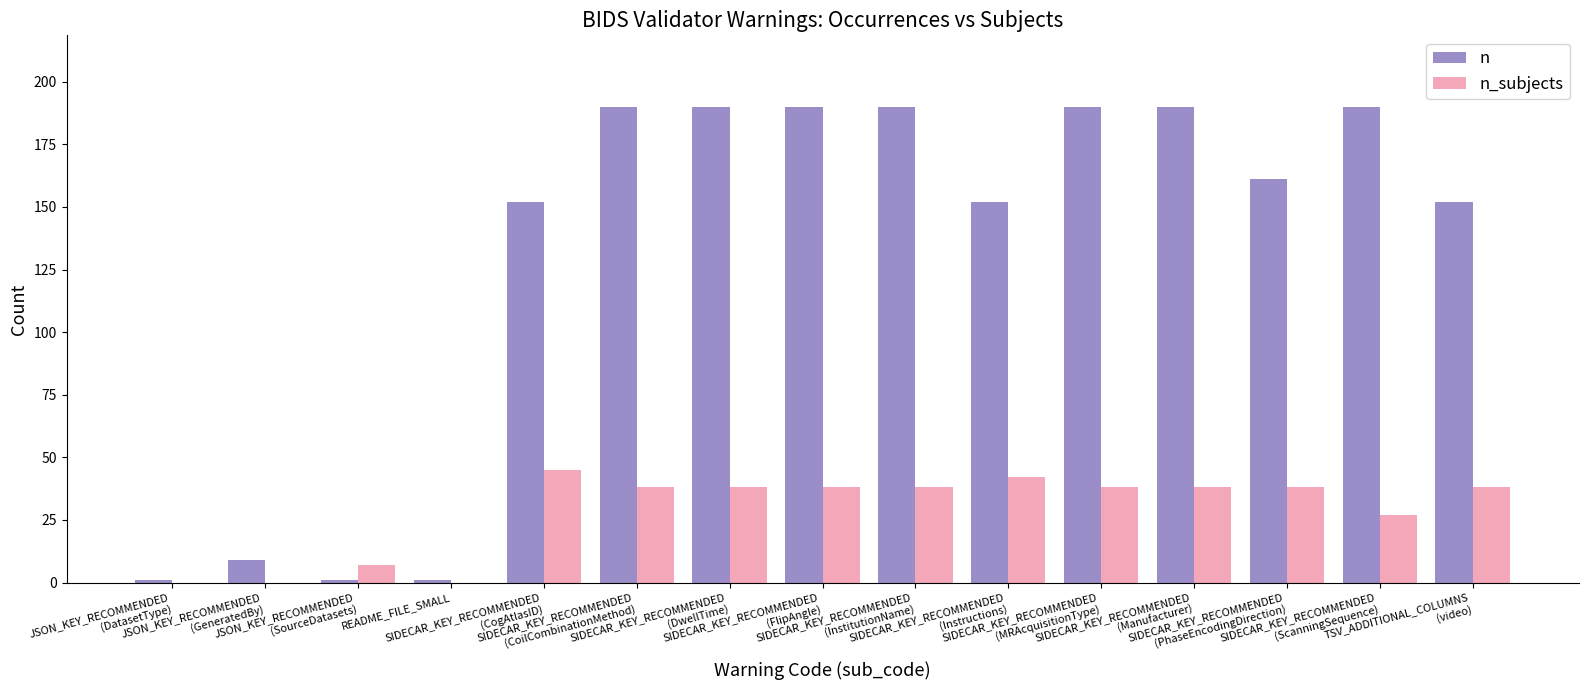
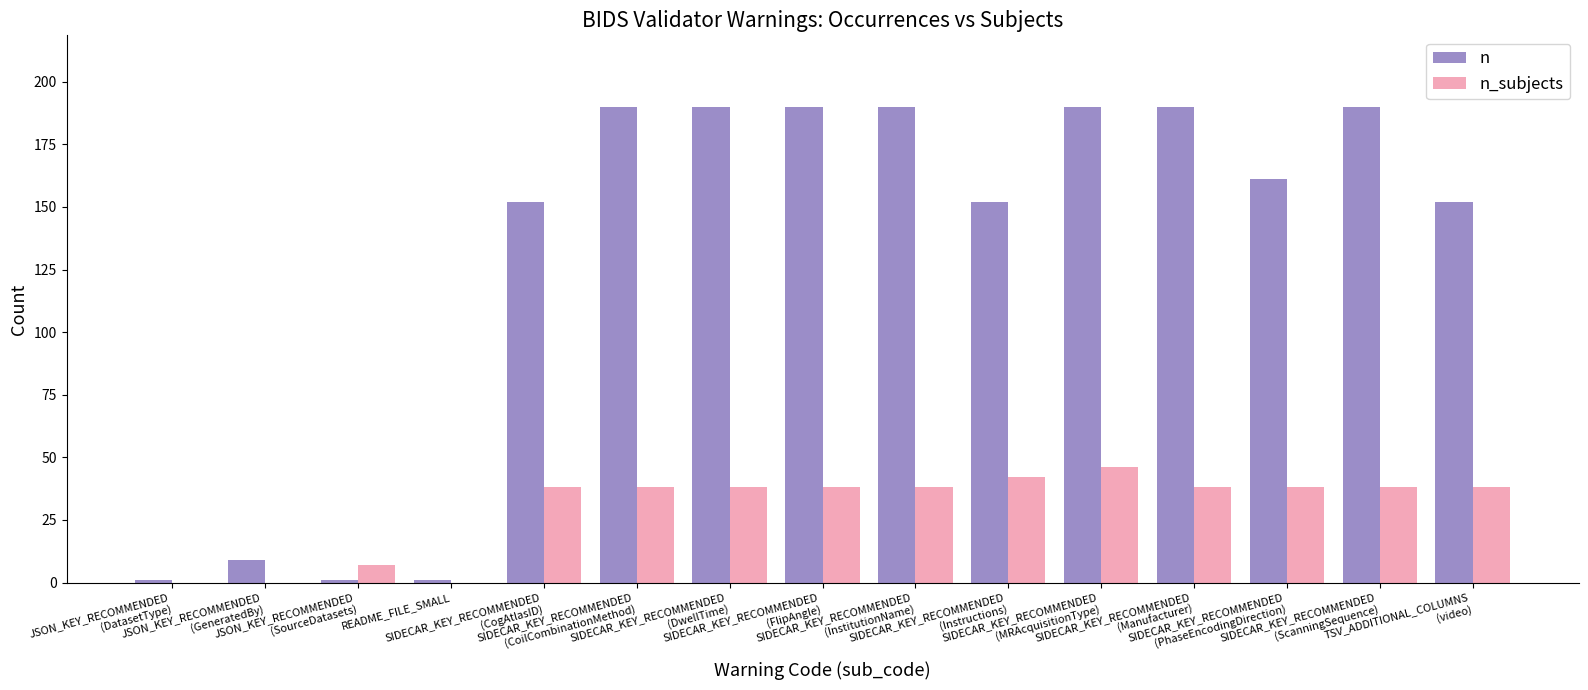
n_subjects, SIDECAR_KEY_RECOMMENDED (CogAtlasID): 45 -> 38
n_subjects, SIDECAR_KEY_RECOMMENDED (MRAcquisitionType): 38 -> 46
n_subjects, SIDECAR_KEY_RECOMMENDED (ScanningSequence): 27 -> 38
